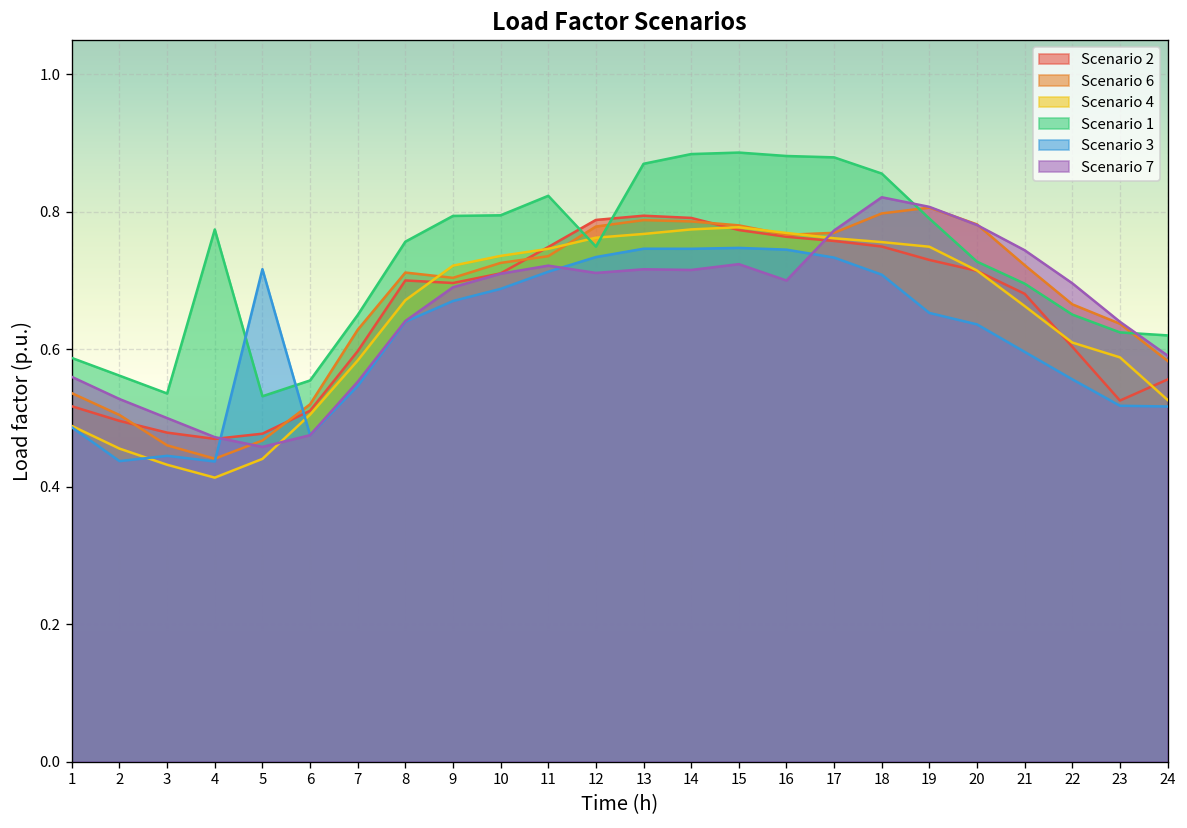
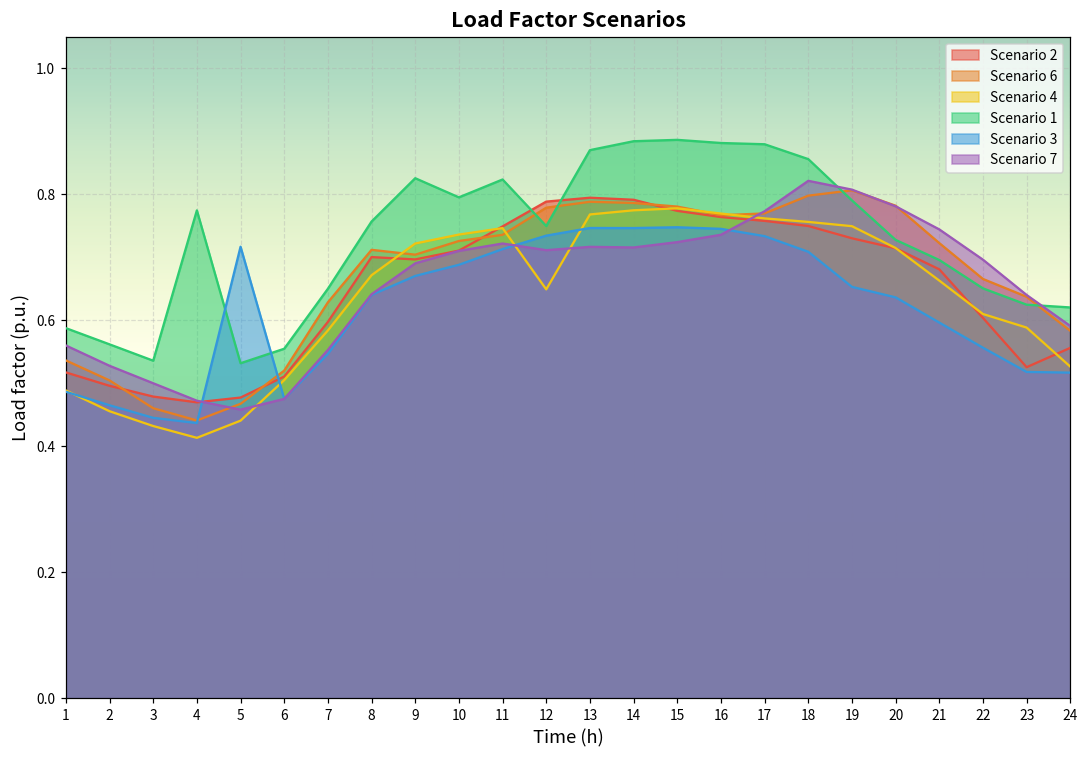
Scenario 3, 2: 0.44 -> 0.46
Scenario 1, 9: 0.79 -> 0.83
Scenario 4, 12: 0.76 -> 0.65
Scenario 7, 16: 0.70 -> 0.74
